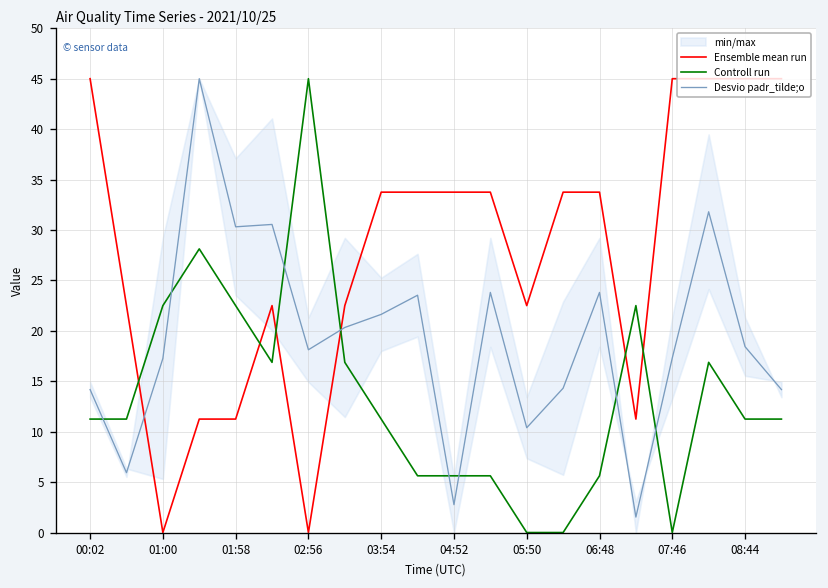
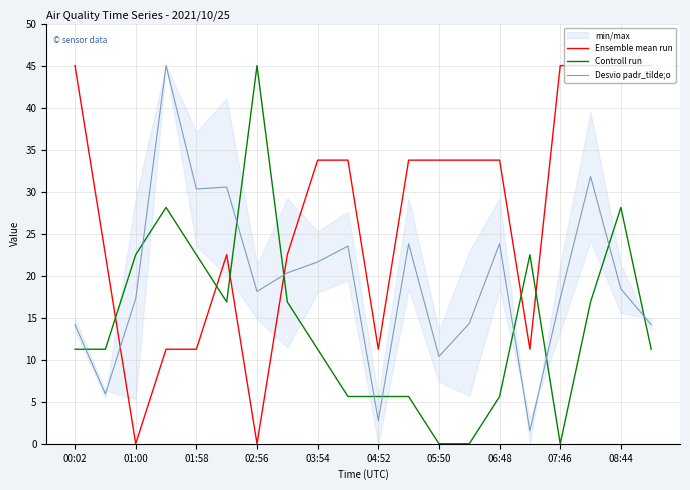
Ensemble mean run, 04:52: 34 -> 11
Ensemble mean run, 05:50: 22 -> 34
Controll run, 08:44: 11 -> 28
